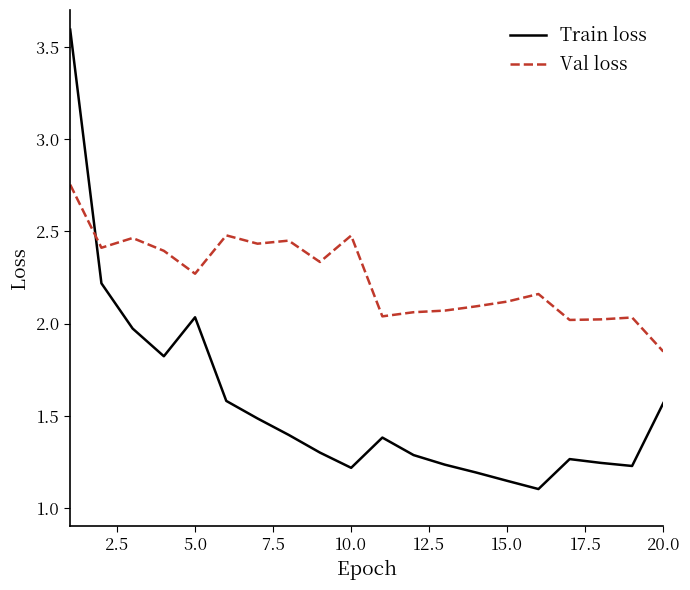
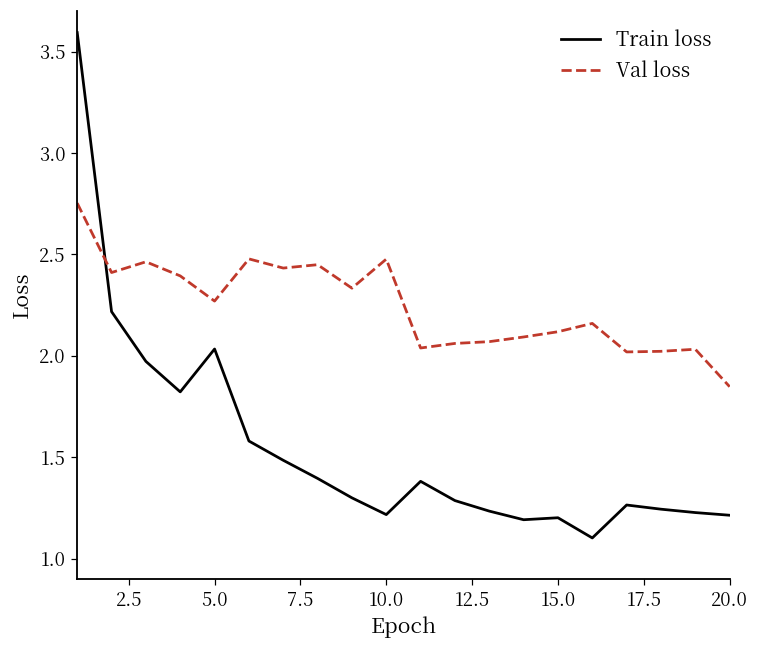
Train loss, 15.0: 1.15 -> 1.20
Train loss, 20.0: 1.57 -> 1.21
